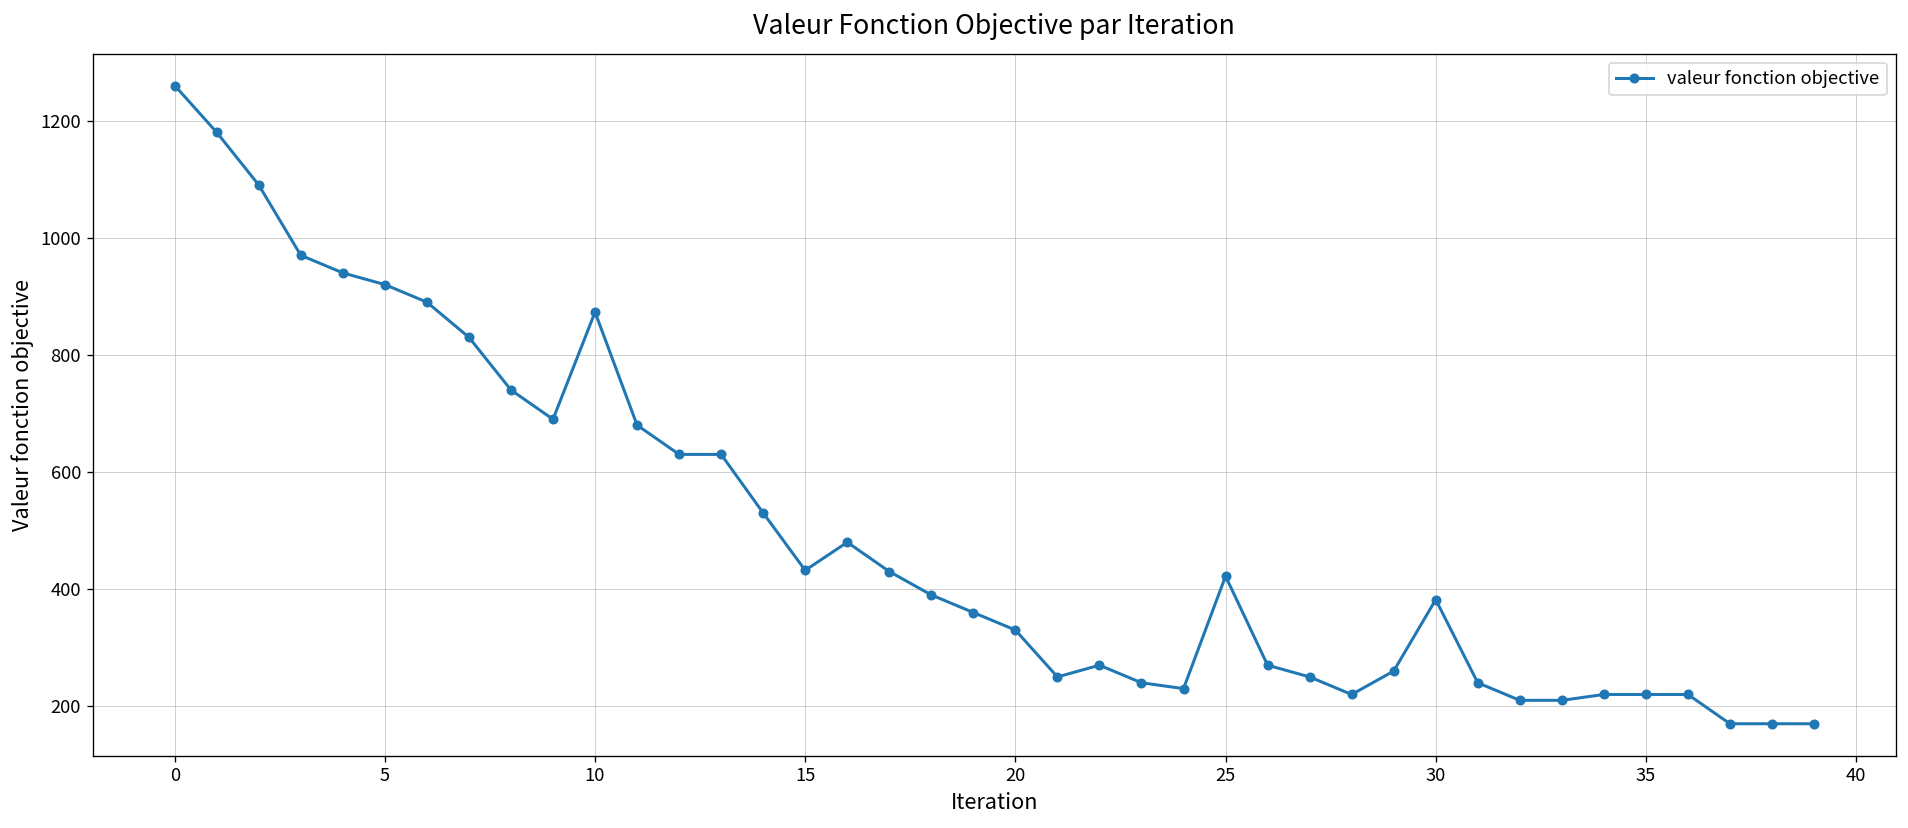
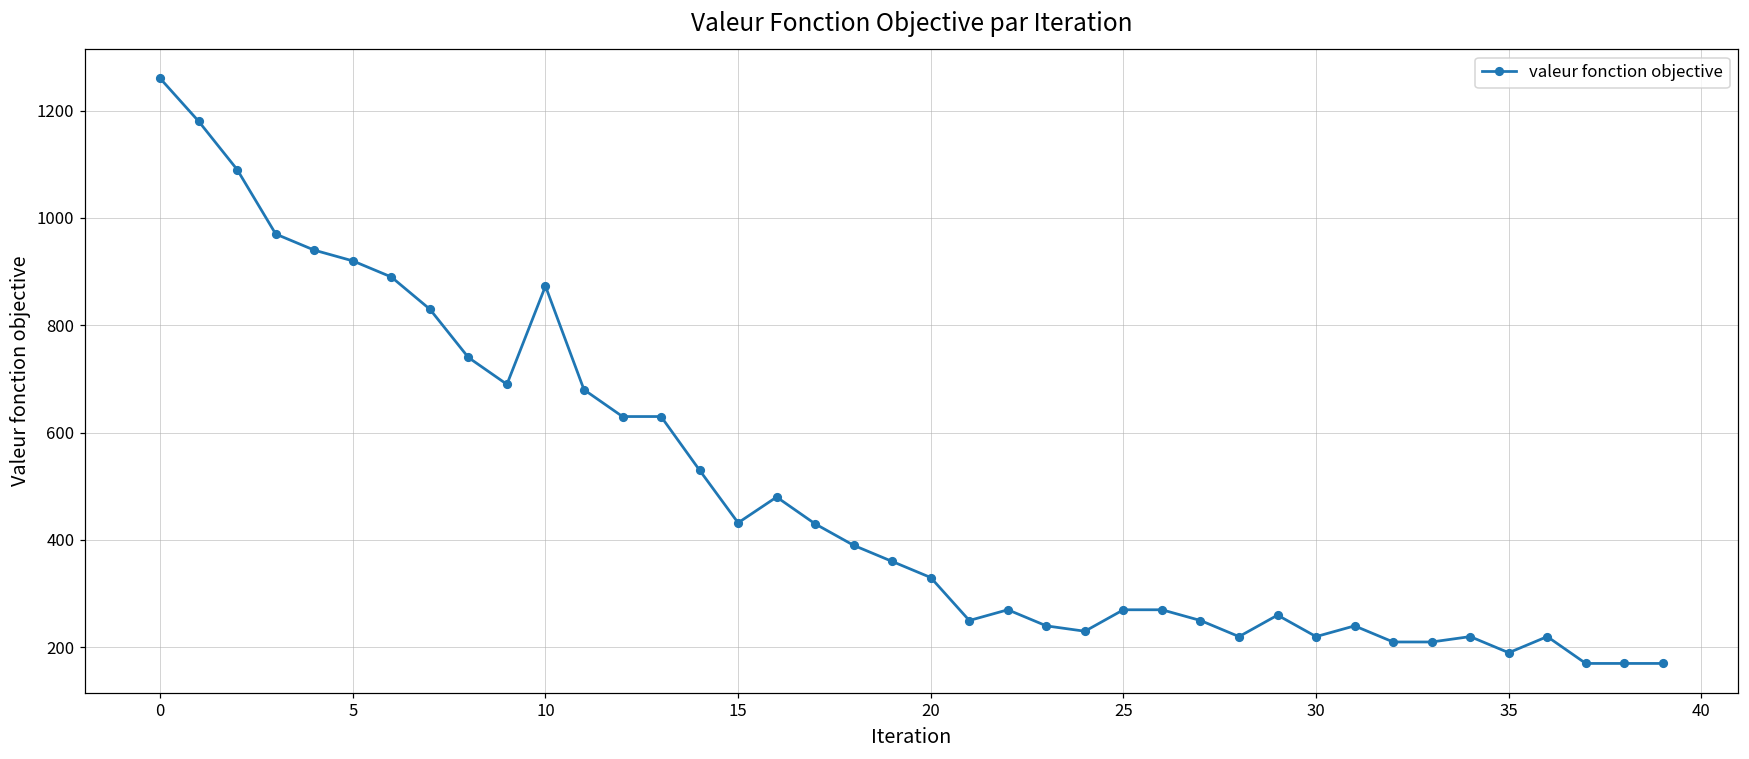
25: 420 -> 270
30: 380 -> 220
35: 220 -> 190
